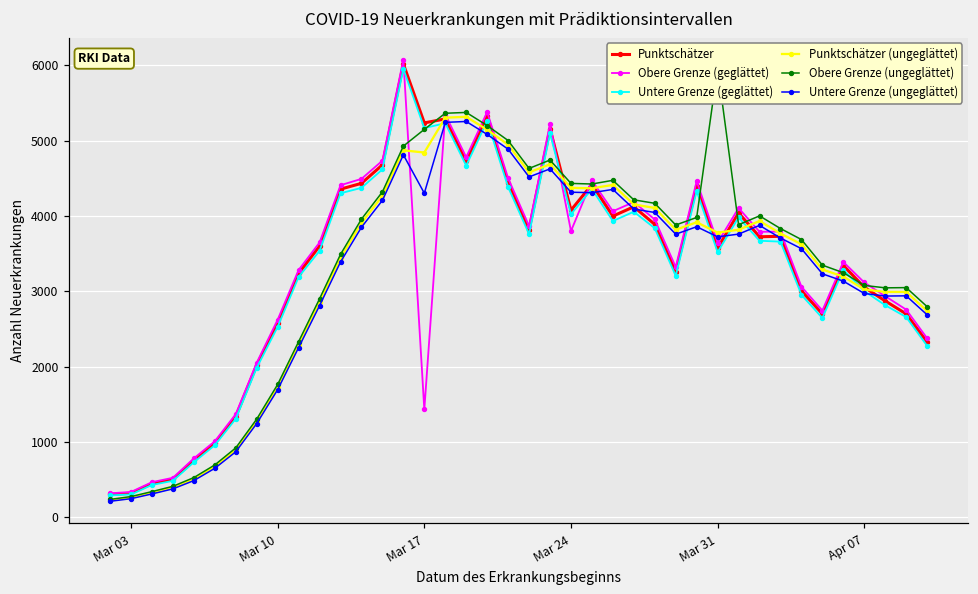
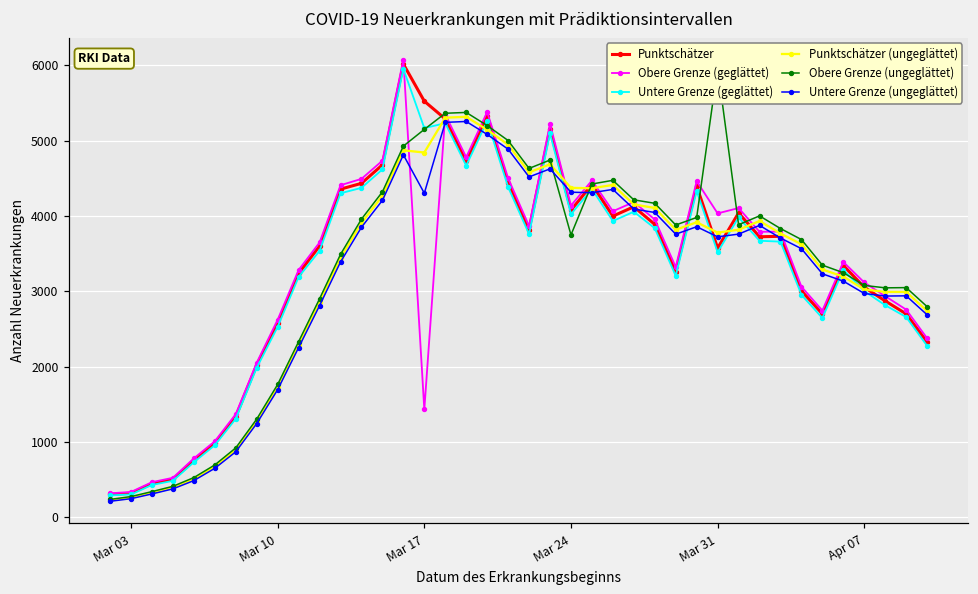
Punktschätzer, Mar 17: 5200 -> 5500
Obere Grenze (geglättet), Mar 24: 3800 -> 4100
Obere Grenze (ungeglättet), Mar 24: 4400 -> 3700
Obere Grenze (geglättet), Mar 31: 3600 -> 4000
